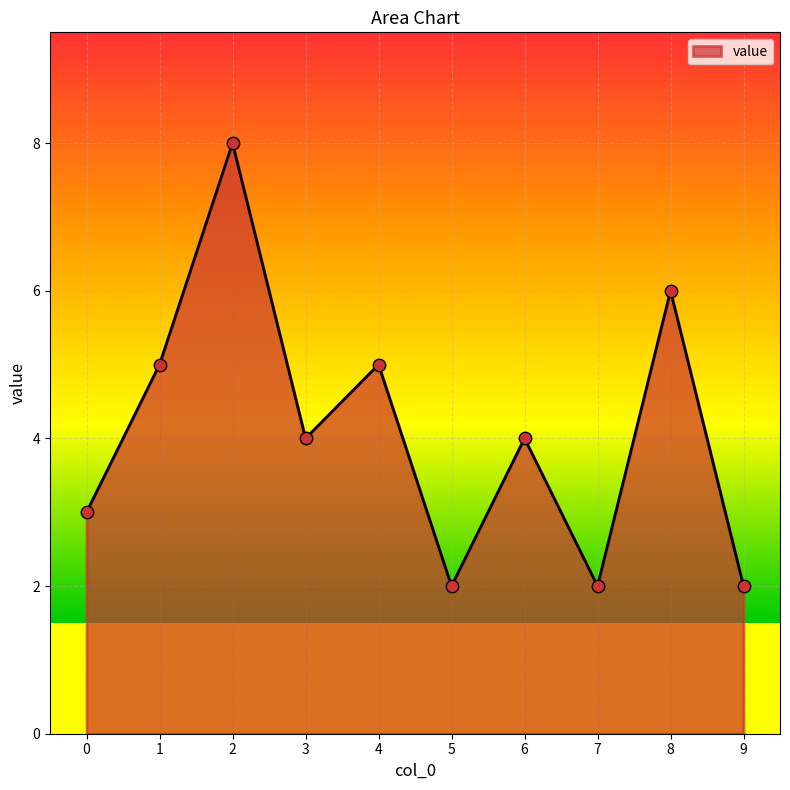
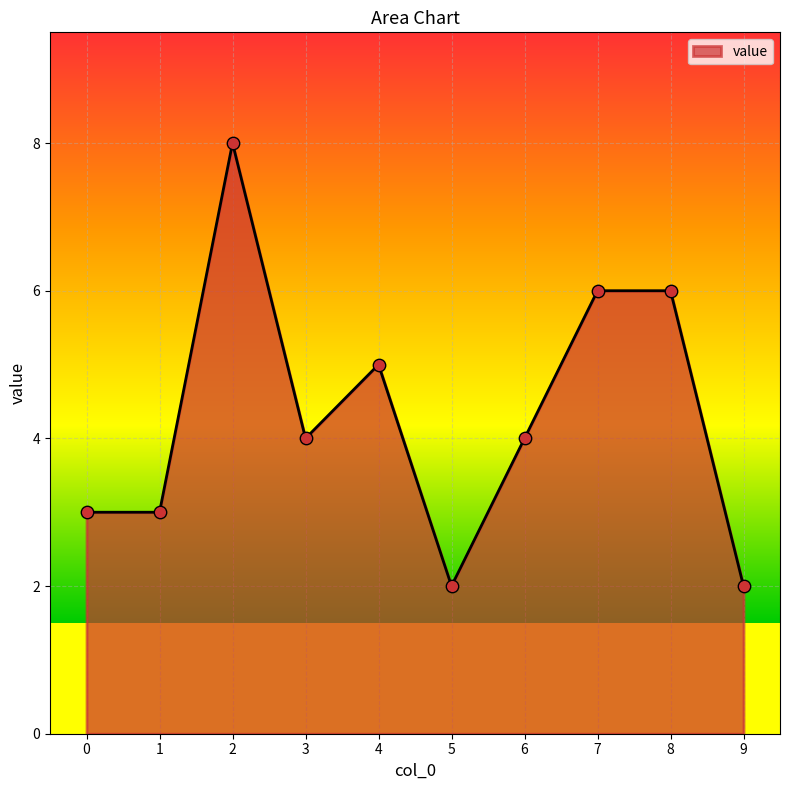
1: 5 -> 3
7: 2 -> 6
